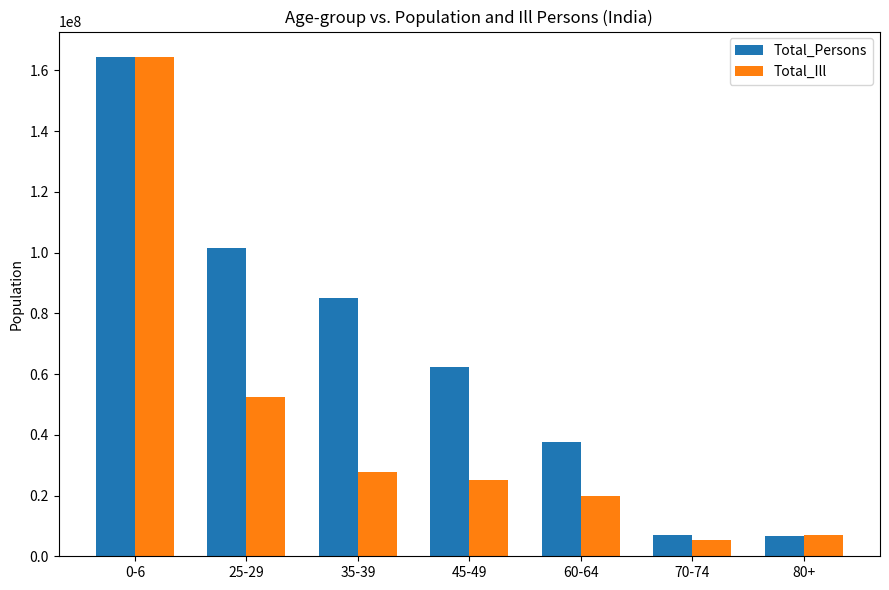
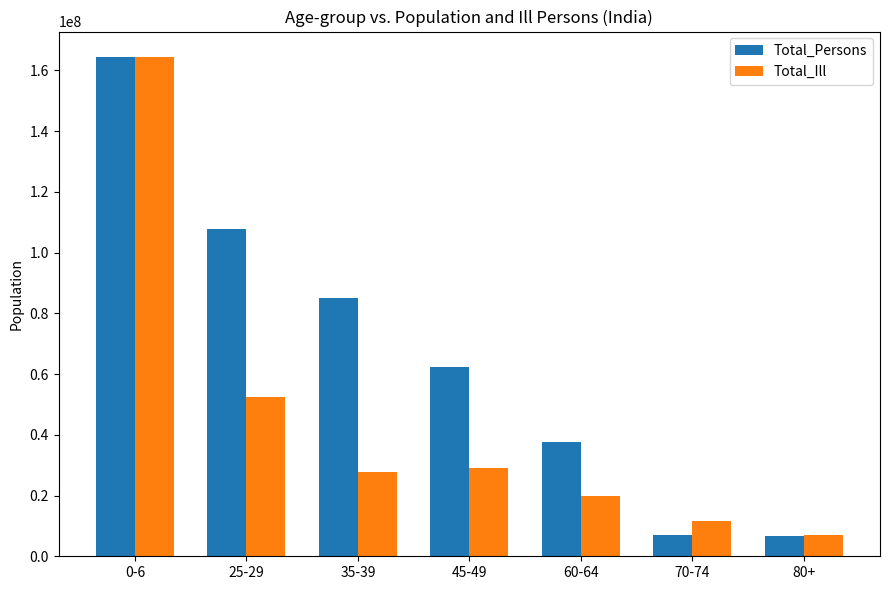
Total_Persons, 25-29: 101000000 -> 108000000
Total_Ill, 45-49: 25000000 -> 29000000
Total_Ill, 70-74: 5000000 -> 12000000
